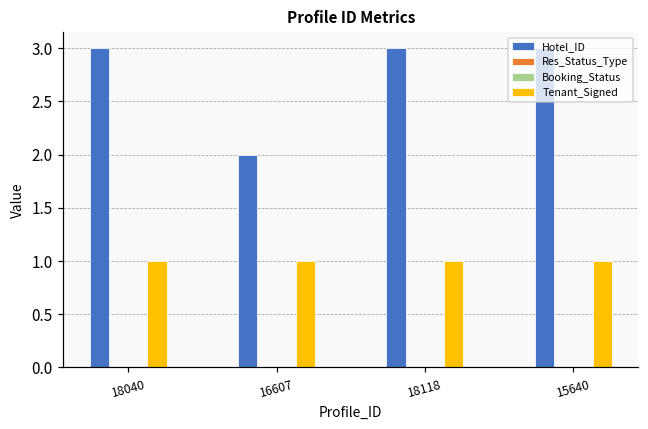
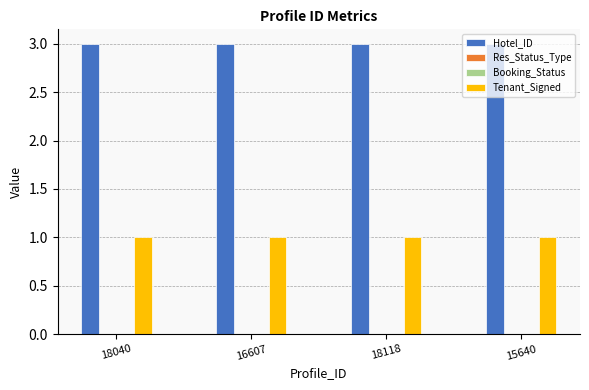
Hotel_ID, 16607: 2 -> 3
